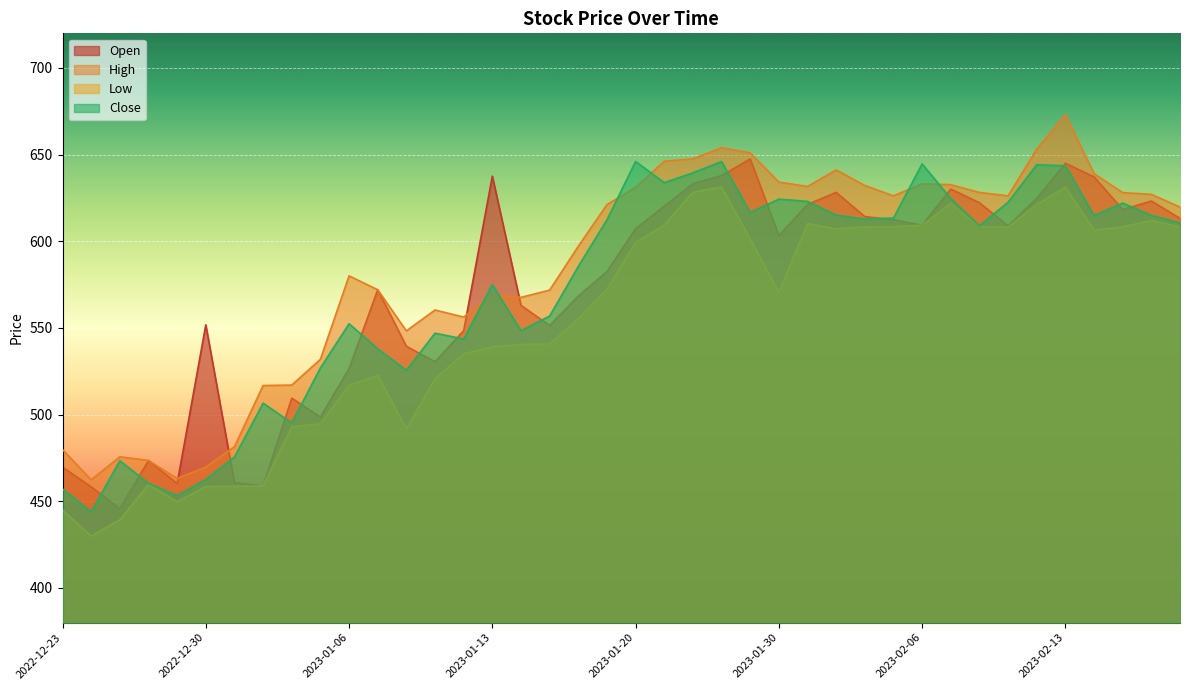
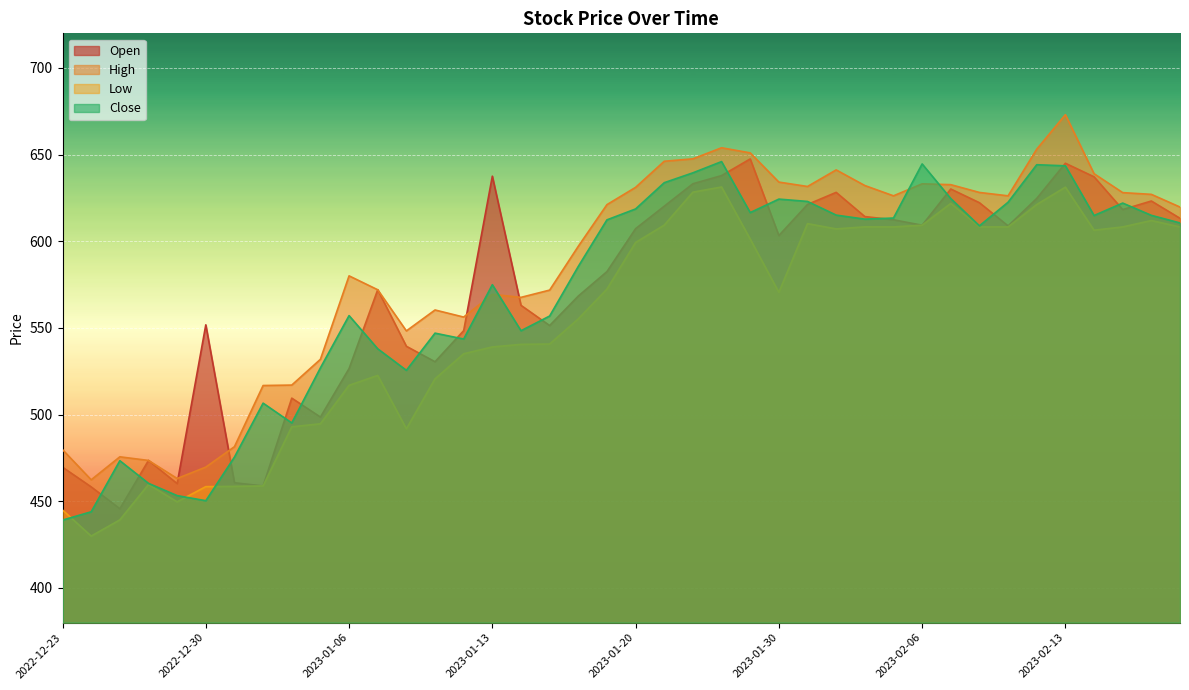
Close, 2022-12-23: 457 -> 439
Close, 2022-12-30: 463 -> 450
Close, 2023-01-06: 552 -> 557
Close, 2023-01-20: 646 -> 619
